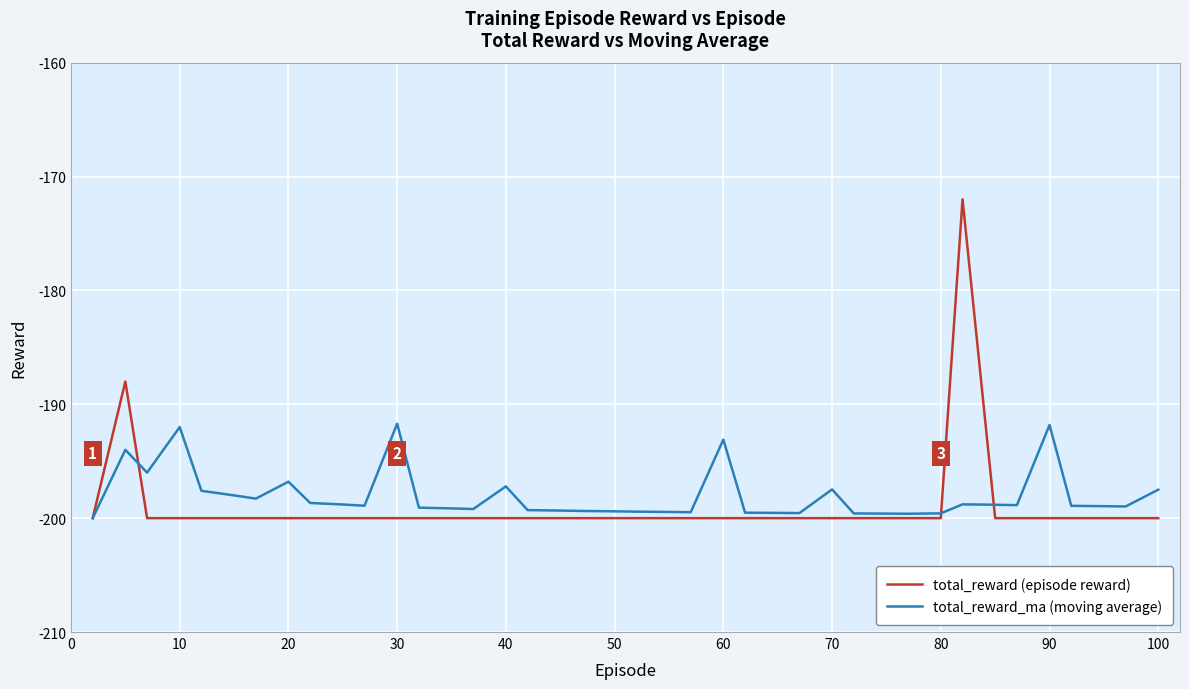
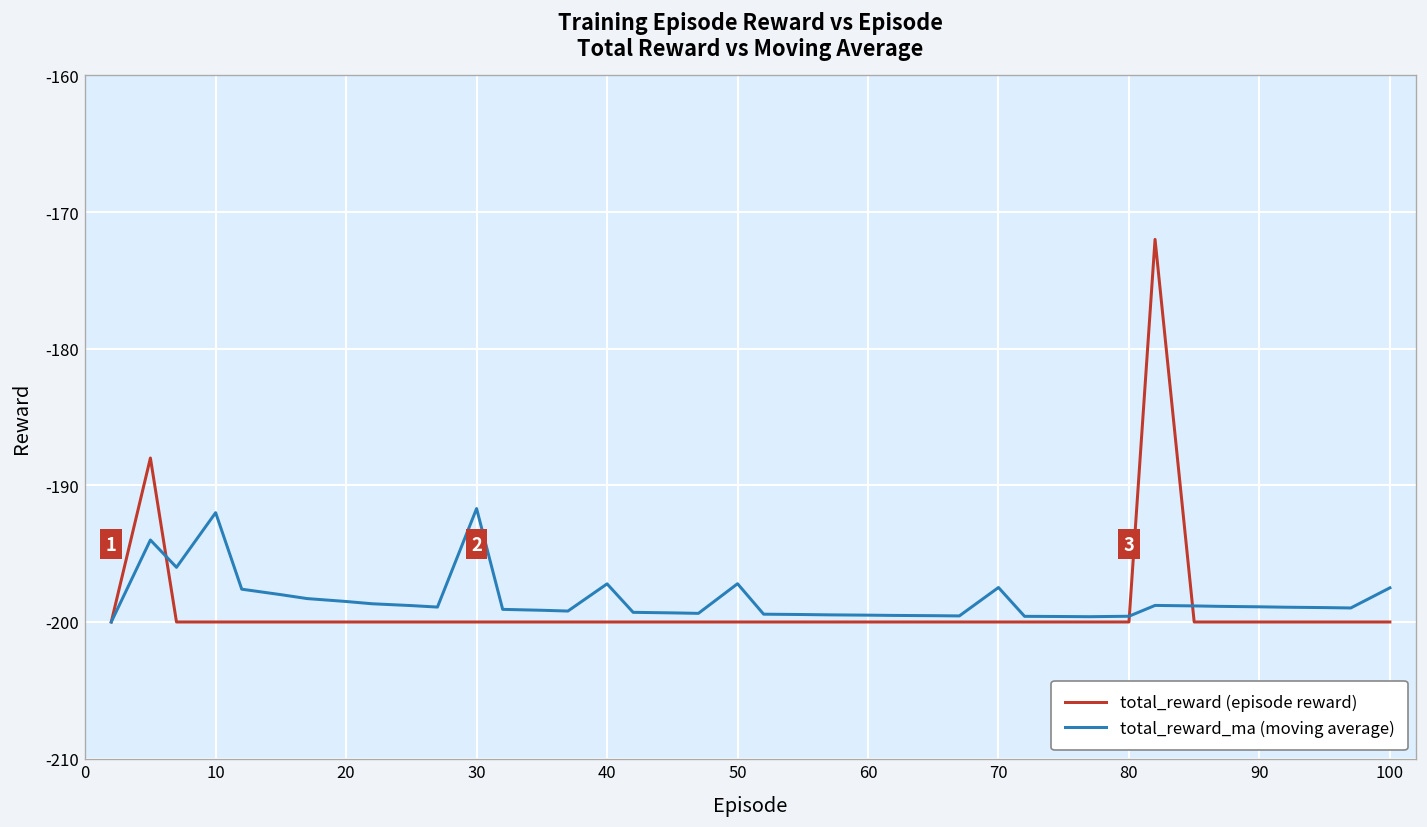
total_reward_ma (moving average), 20: -196.8 -> -198.5
total_reward_ma (moving average), 50: -199.4 -> -197.2
total_reward_ma (moving average), 60: -193.1 -> -199.5
total_reward_ma (moving average), 90: -191.8 -> -198.9
